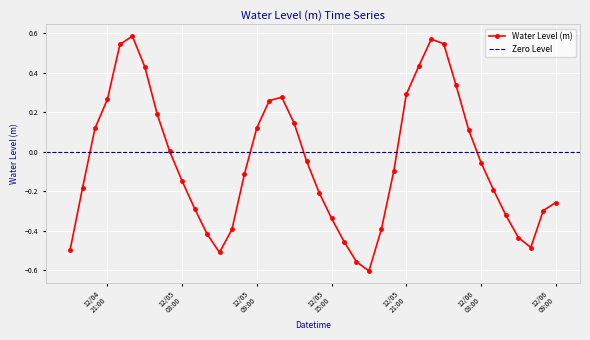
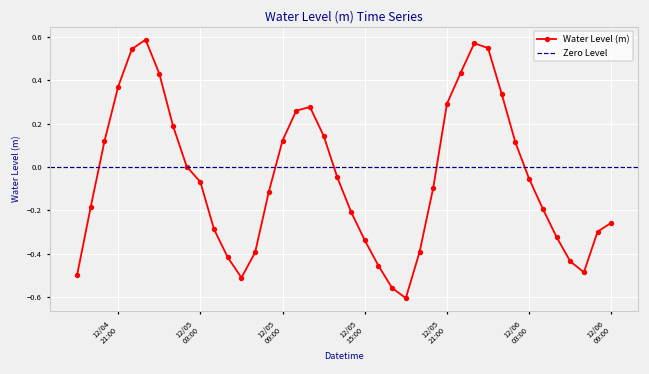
12/04 21:00: 0.27 -> 0.37
12/05 03:00: -0.15 -> -0.07
